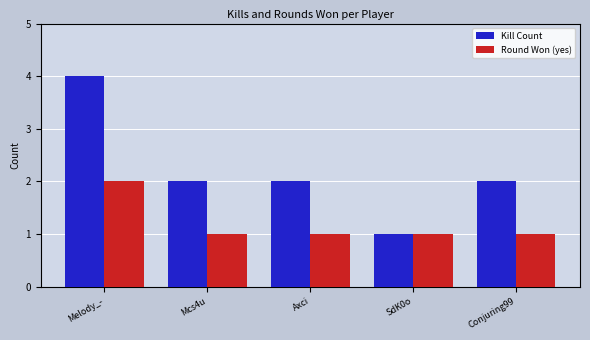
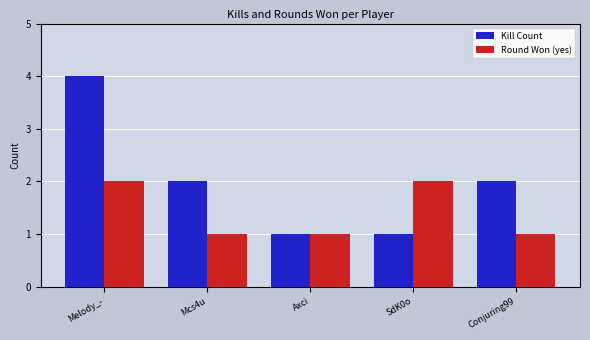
Kill Count, Axci: 2 -> 1
Round Won (yes), SdK0o: 1 -> 2
